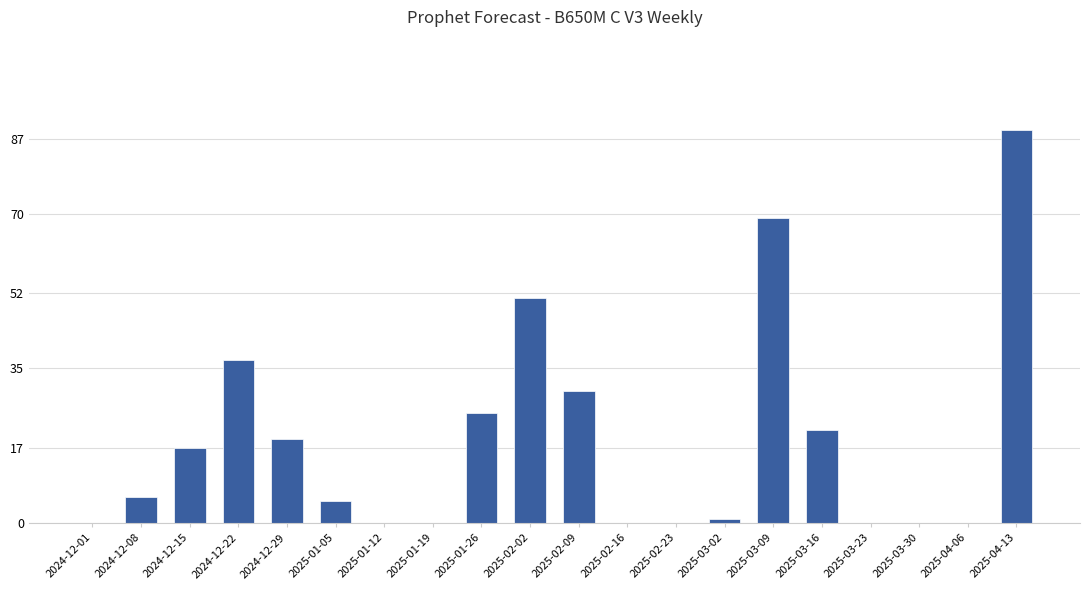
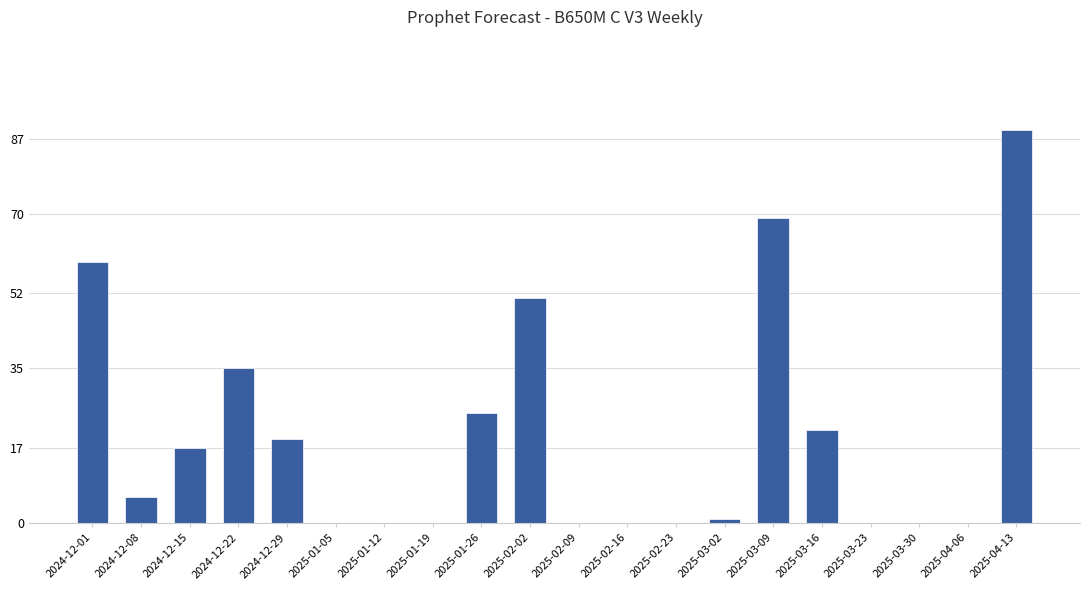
2024-12-01: 0 -> 59
2024-12-22: 37 -> 35
2025-01-05: 5 -> 0
2025-02-09: 30 -> 0
